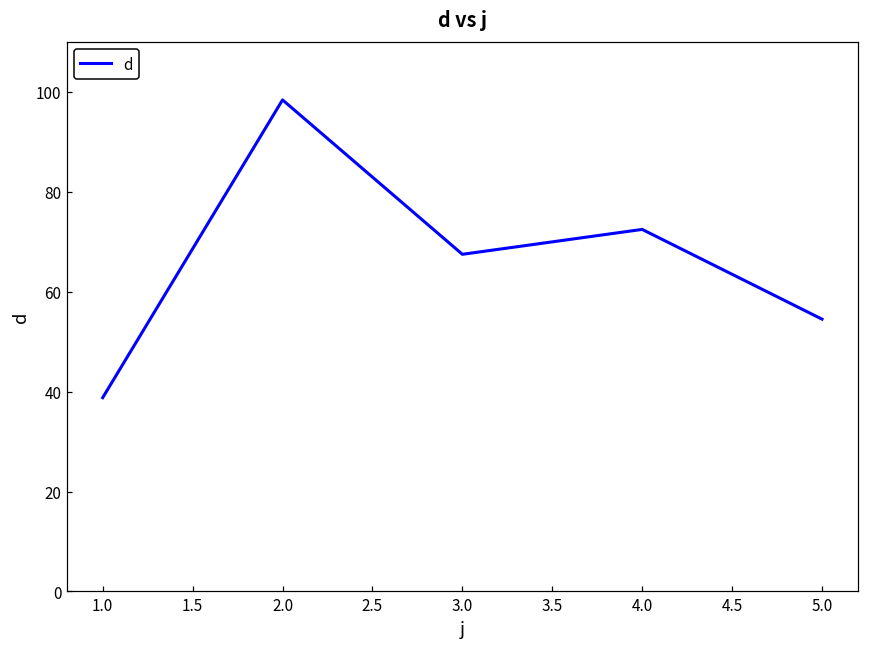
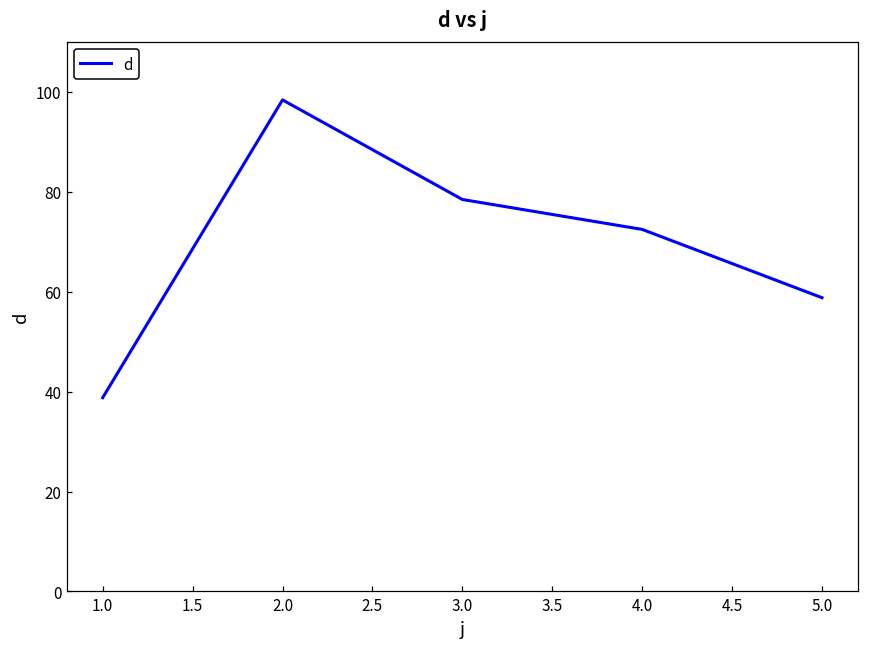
3.0: 67 -> 78
5.0: 54 -> 59
